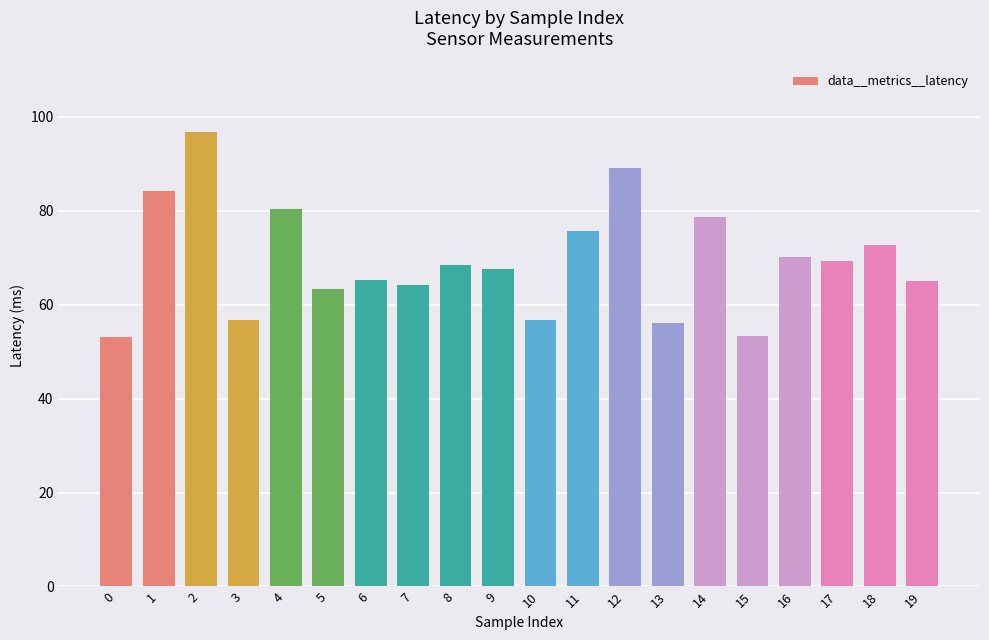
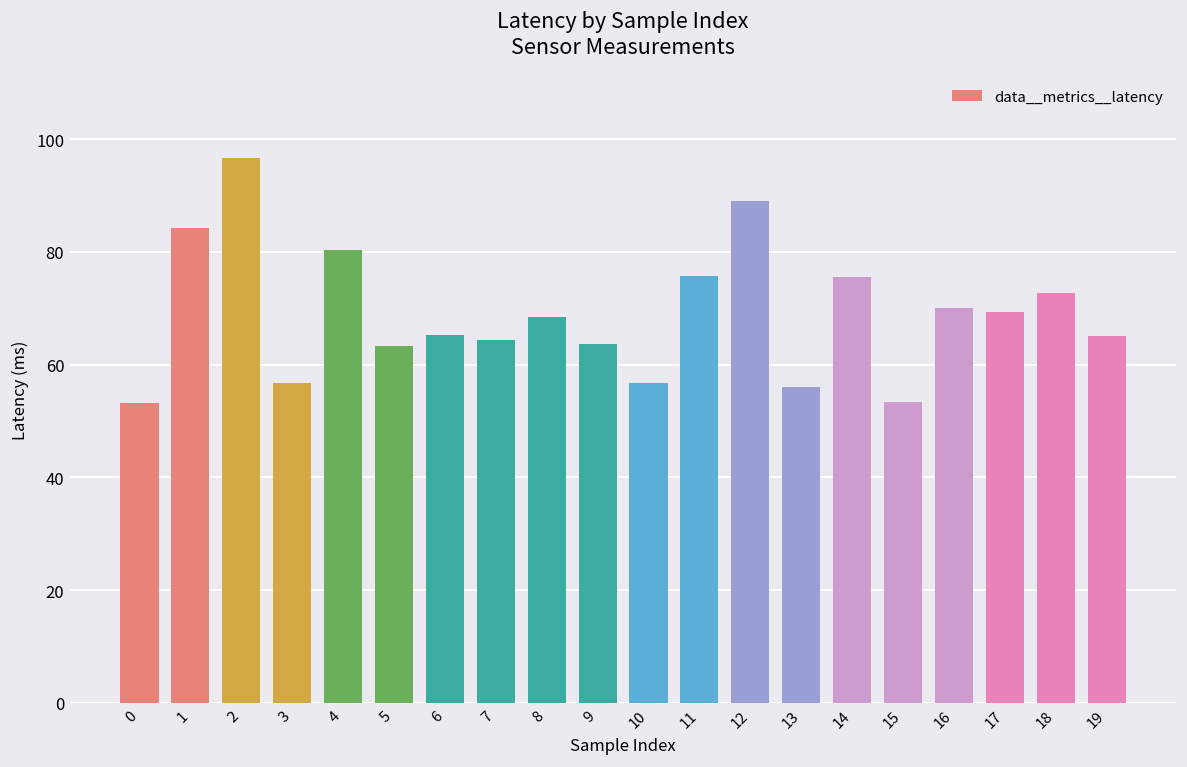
9: 68 -> 64
14: 79 -> 76
